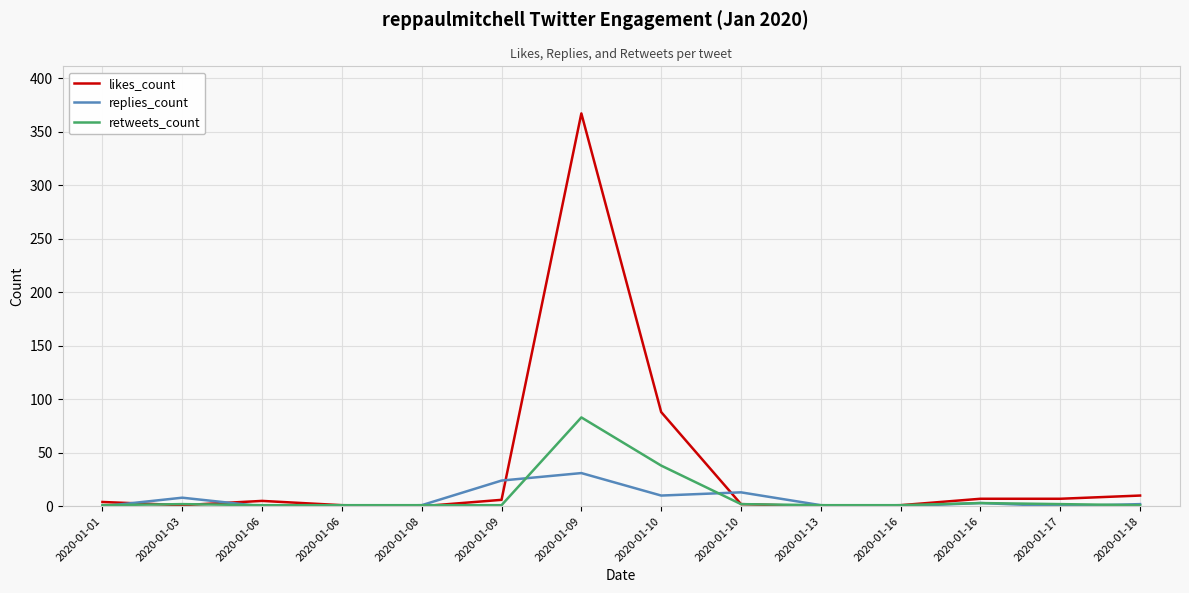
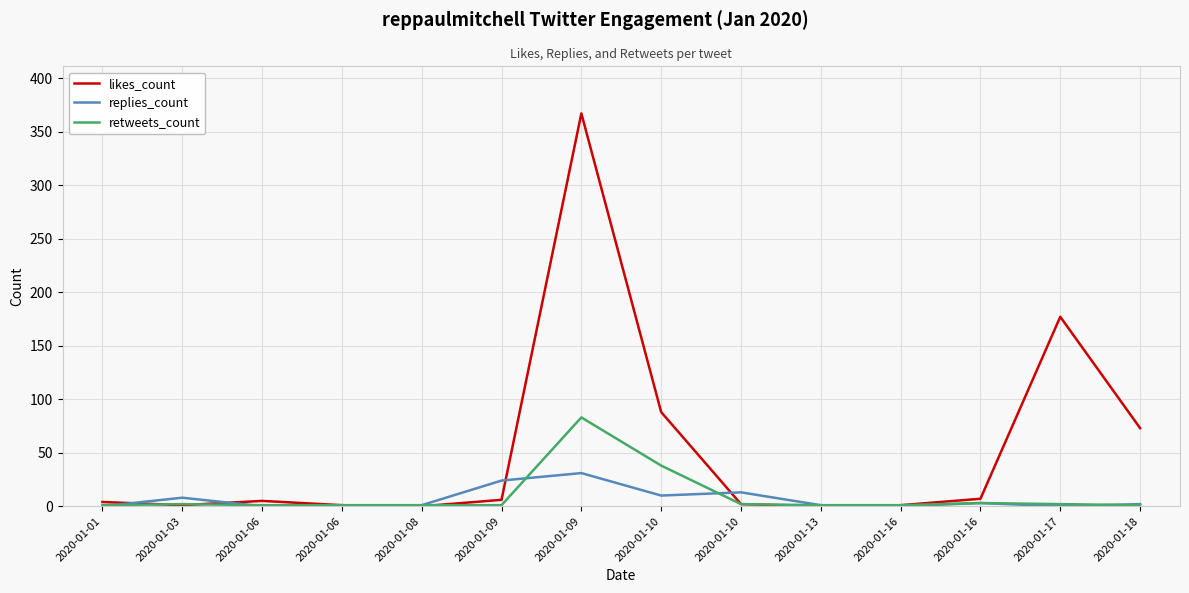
likes_count, 2020-01-17: 7 -> 177
likes_count, 2020-01-18: 10 -> 73
